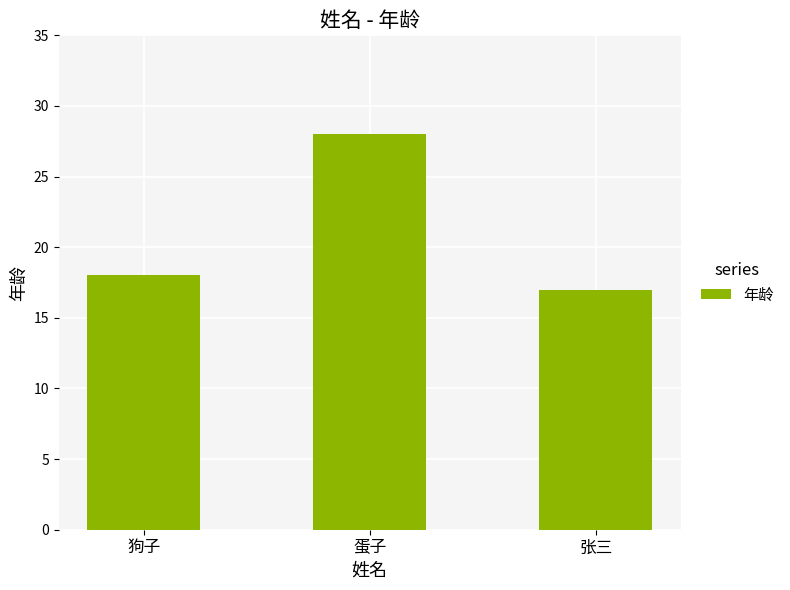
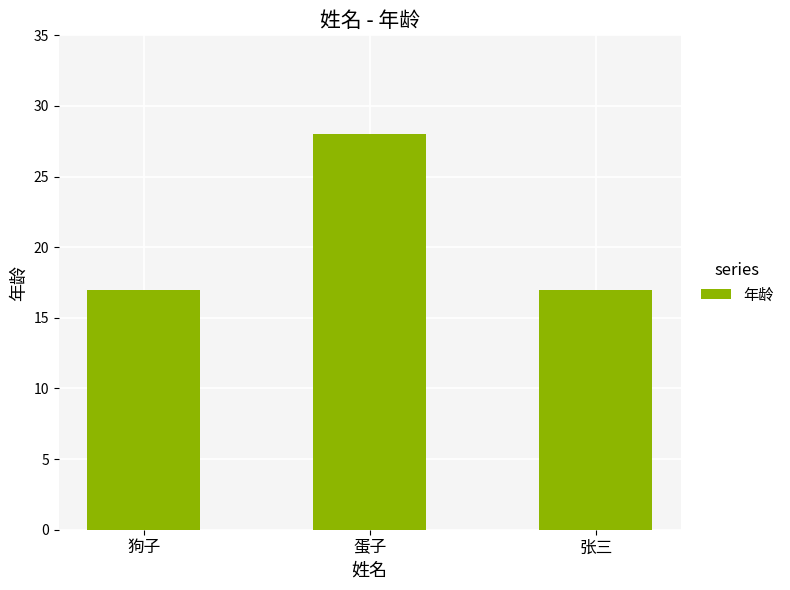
狗子: 18 -> 17
